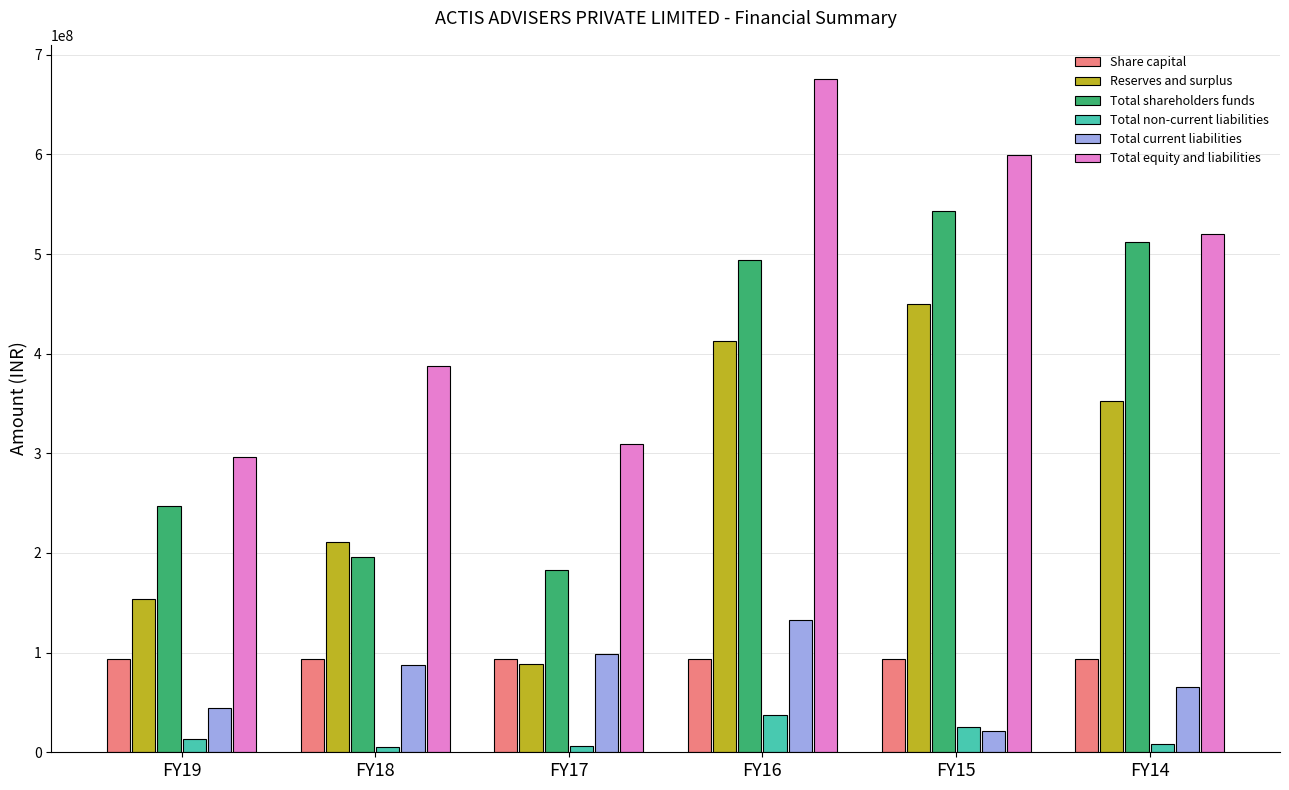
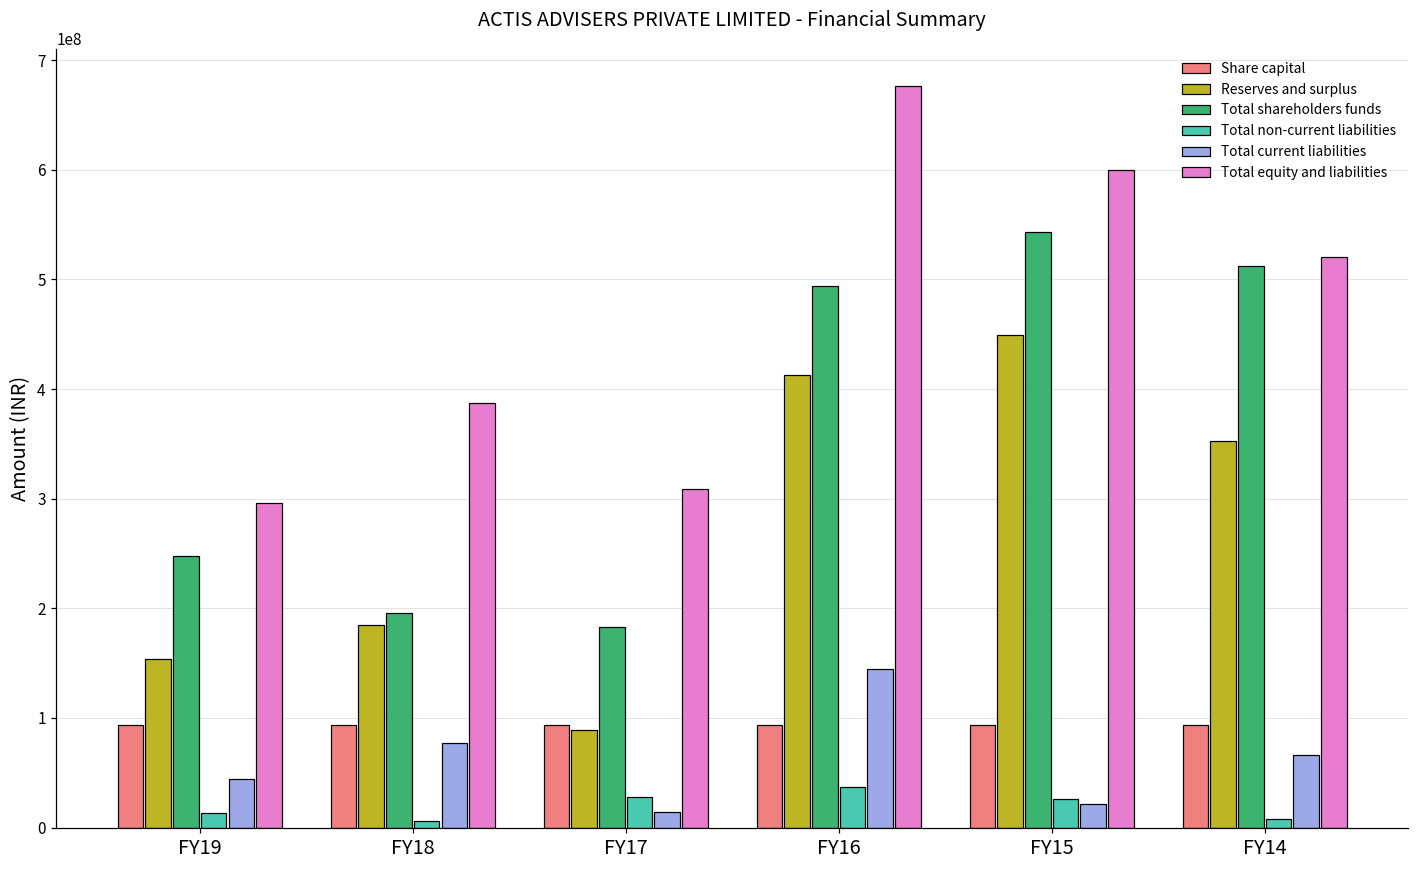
Reserves and surplus, FY18: 210000000 -> 180000000
Total current liabilities, FY18: 90000000 -> 80000000
Total non-current liabilities, FY17: 10000000 -> 30000000
Total current liabilities, FY17: 100000000 -> 10000000
Total current liabilities, FY16: 130000000 -> 140000000
